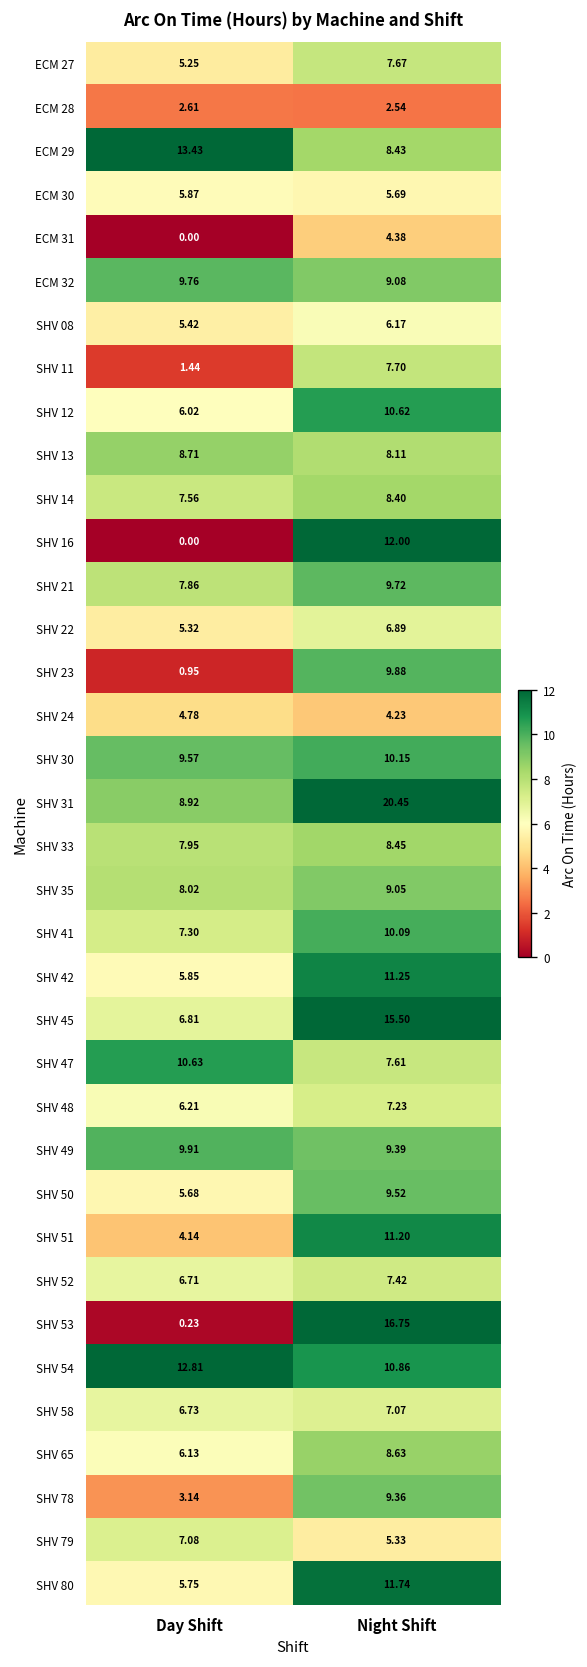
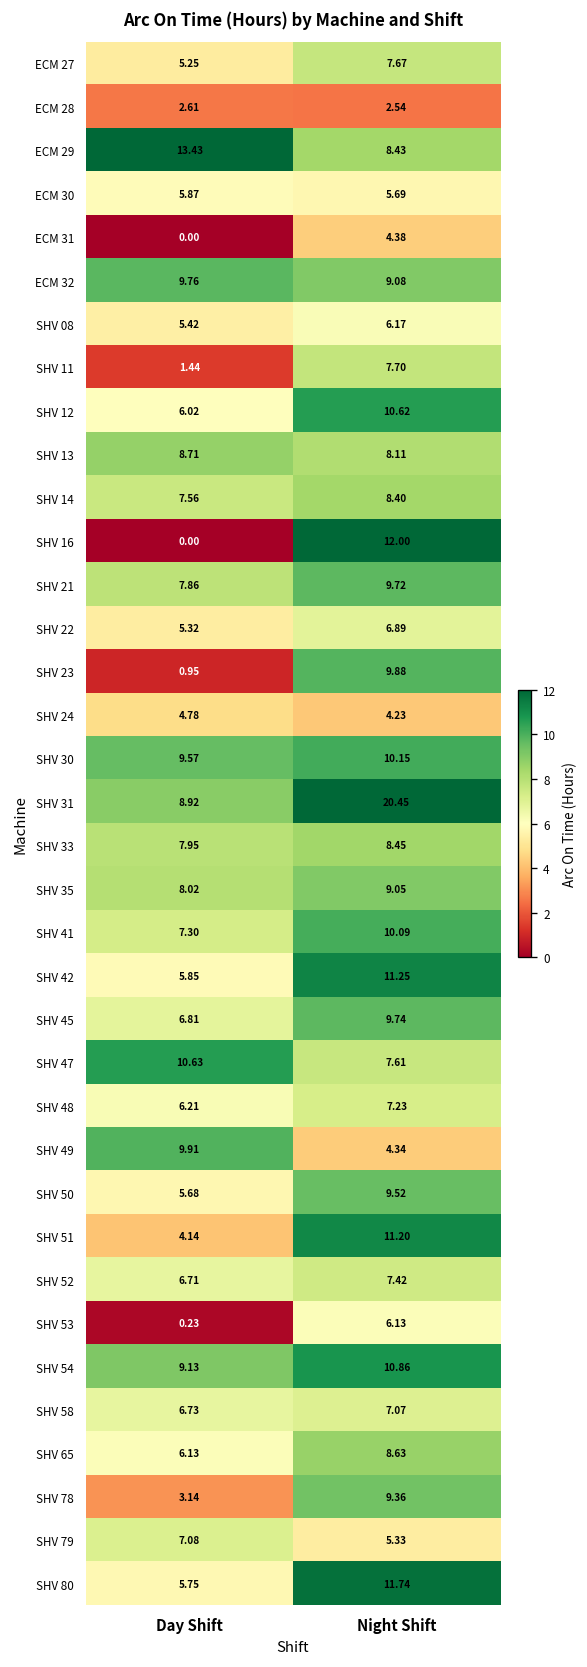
SHV 45, Night Shift: 15.50 -> 9.74
SHV 49, Night Shift: 9.39 -> 4.34
SHV 53, Night Shift: 16.75 -> 6.13
SHV 54, Day Shift: 12.81 -> 9.13
